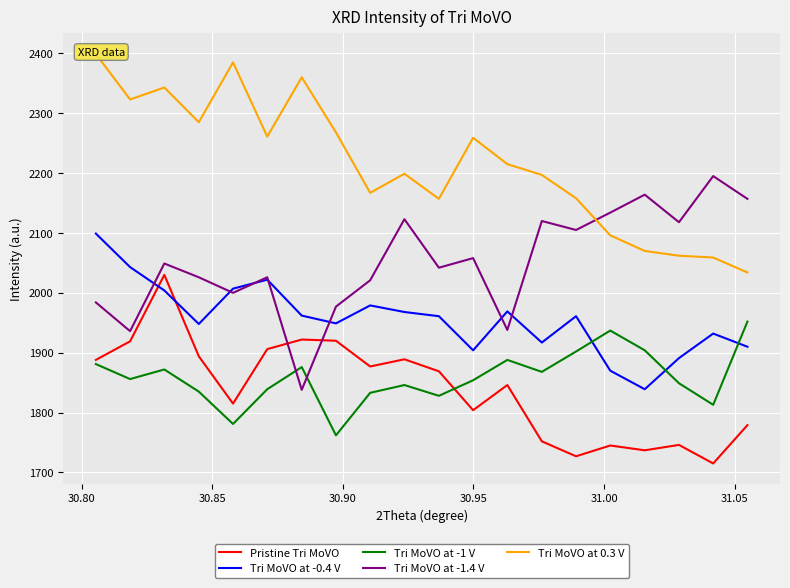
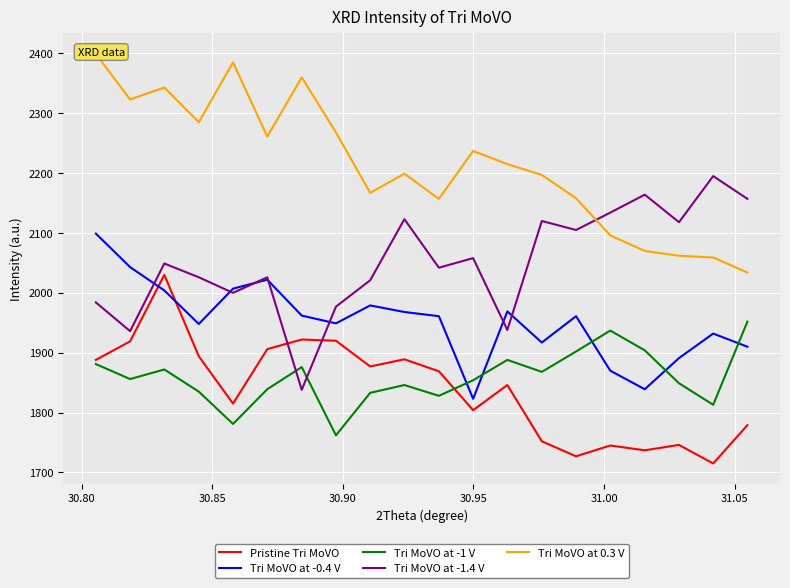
Tri MoVO at -0.4 V, 30.95: 1900 -> 1820
Tri MoVO at 0.3 V, 30.95: 2260 -> 2240
